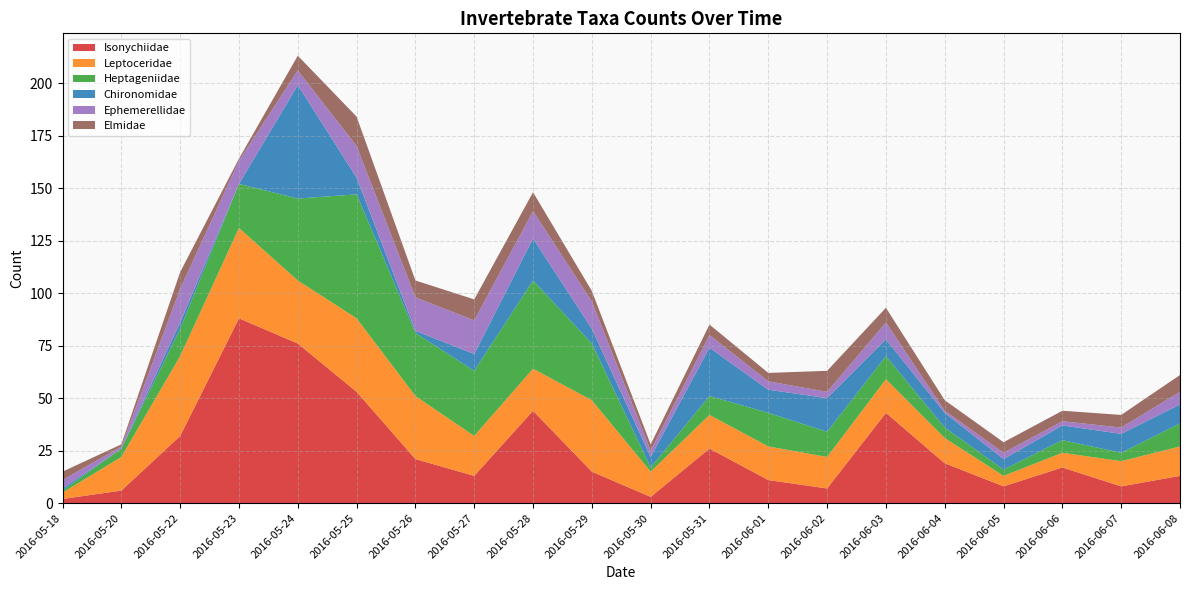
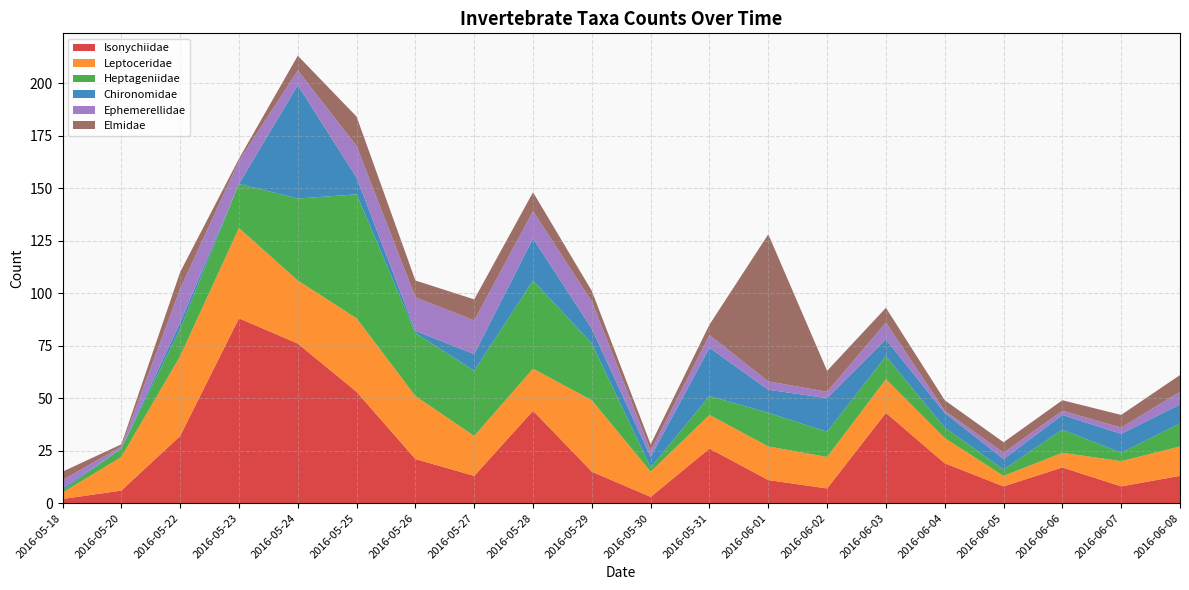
Elmidae, 2016-06-01: 4 -> 70
Heptageniidae, 2016-06-06: 6 -> 11
